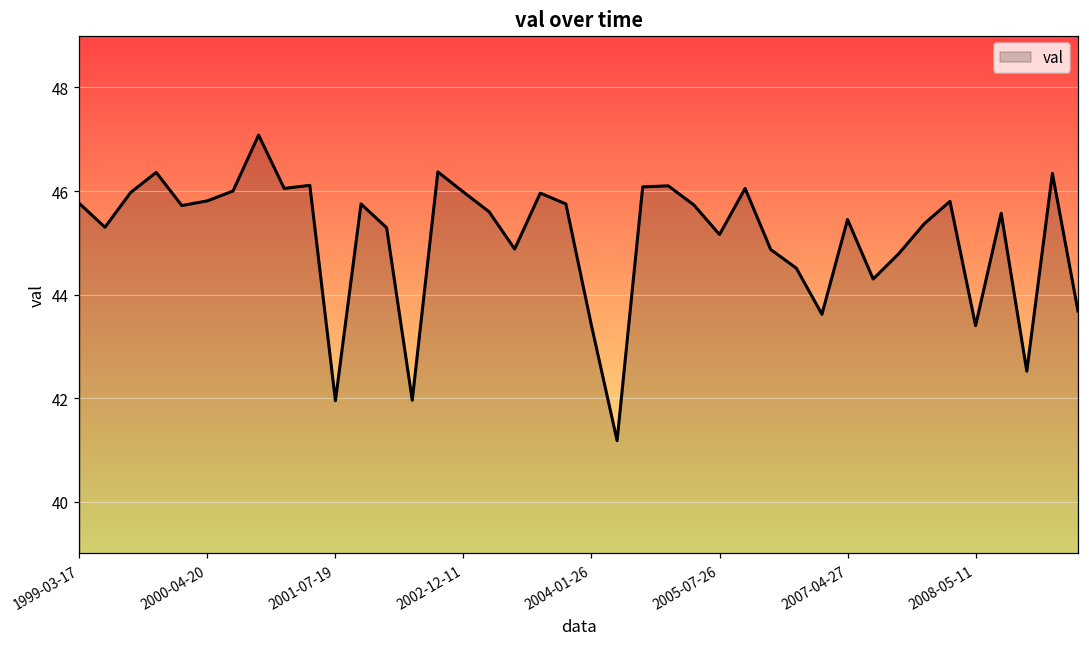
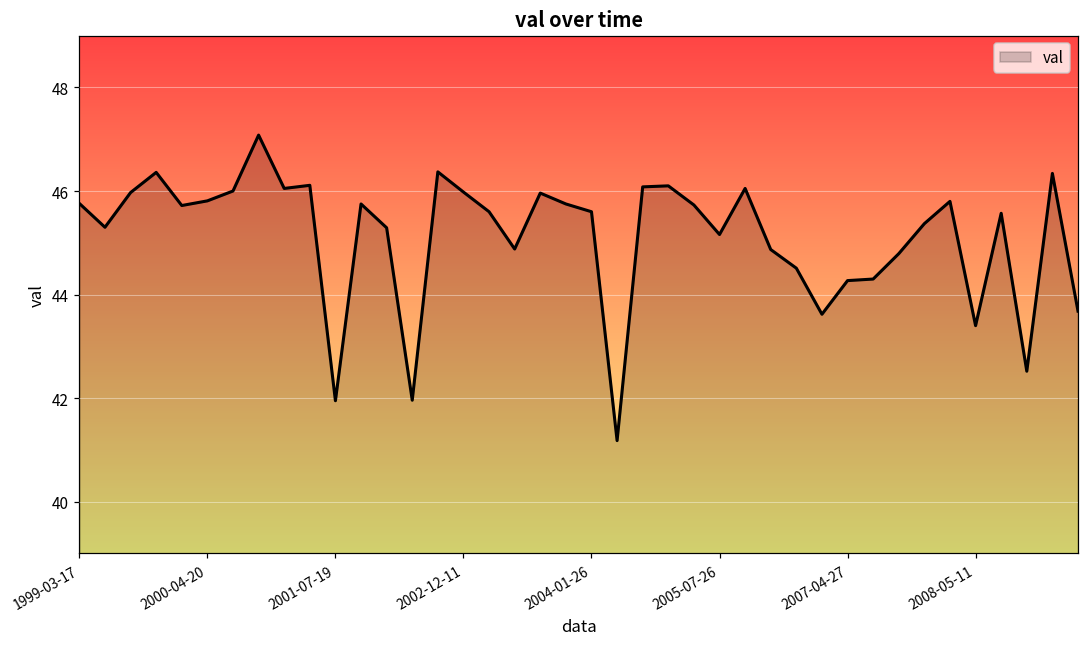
2004-01-26: 43.4 -> 45.6
2007-04-27: 45.5 -> 44.3
